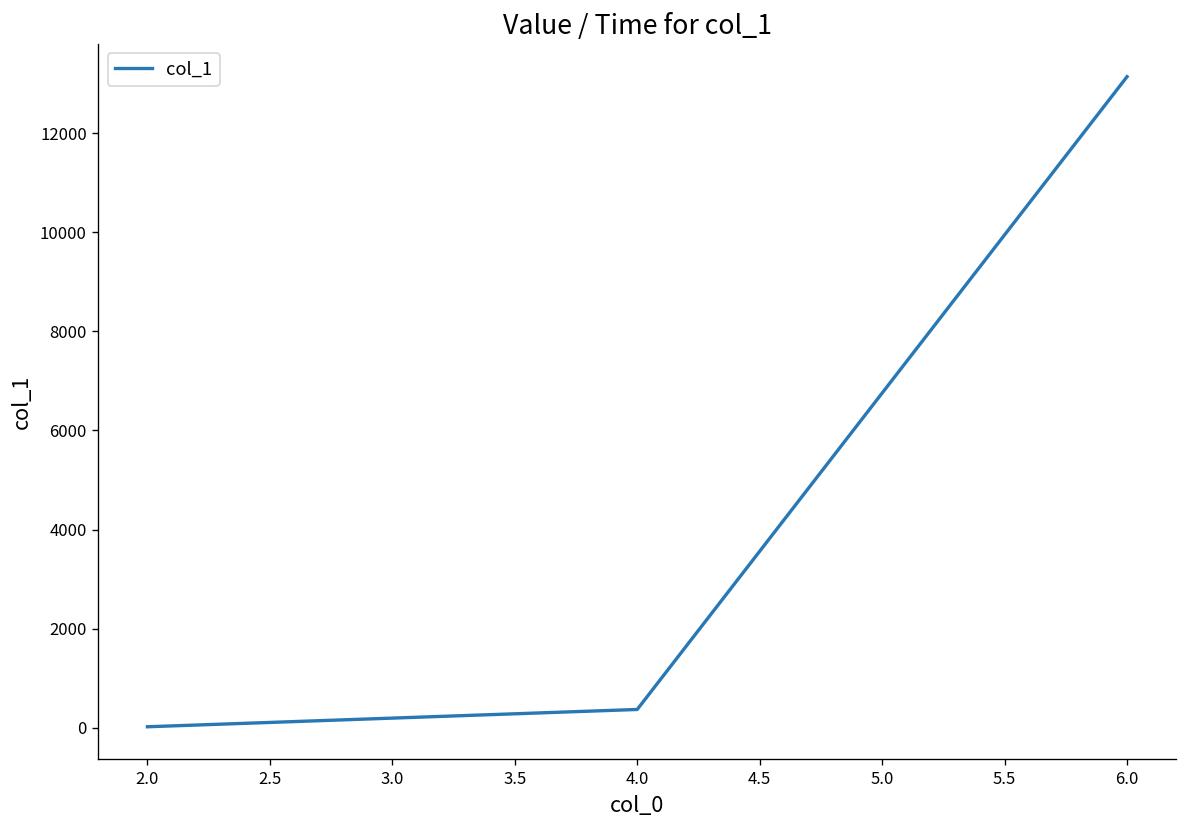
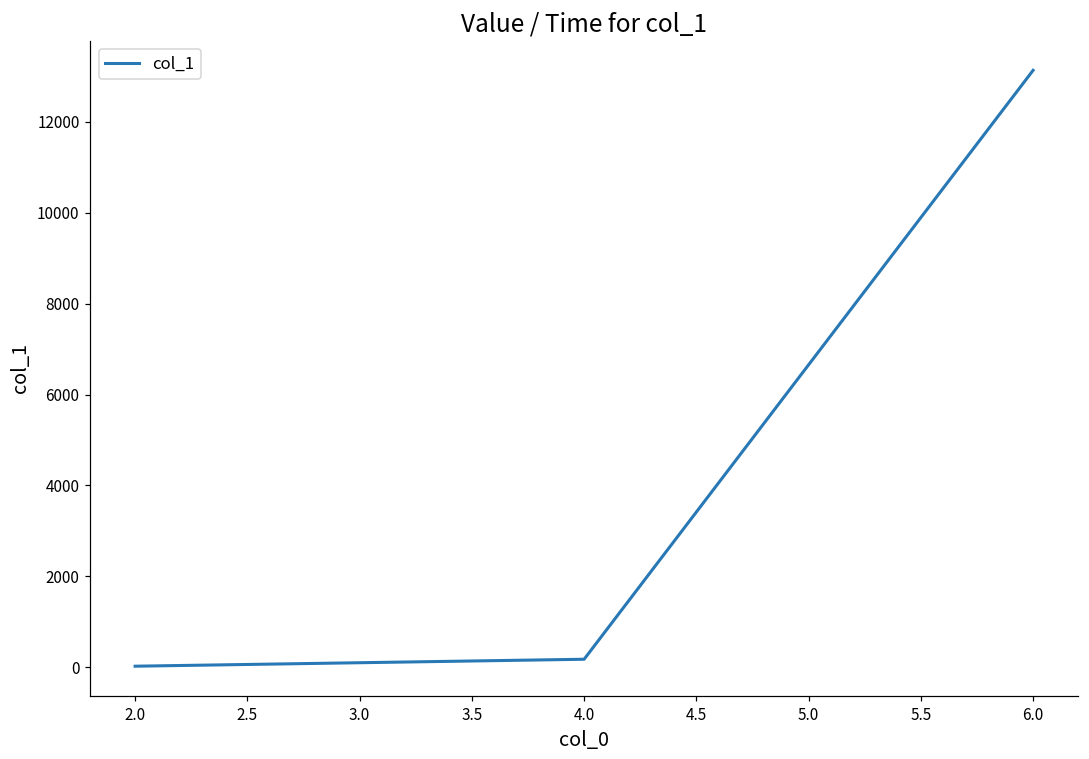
4.0: 400 -> 200
